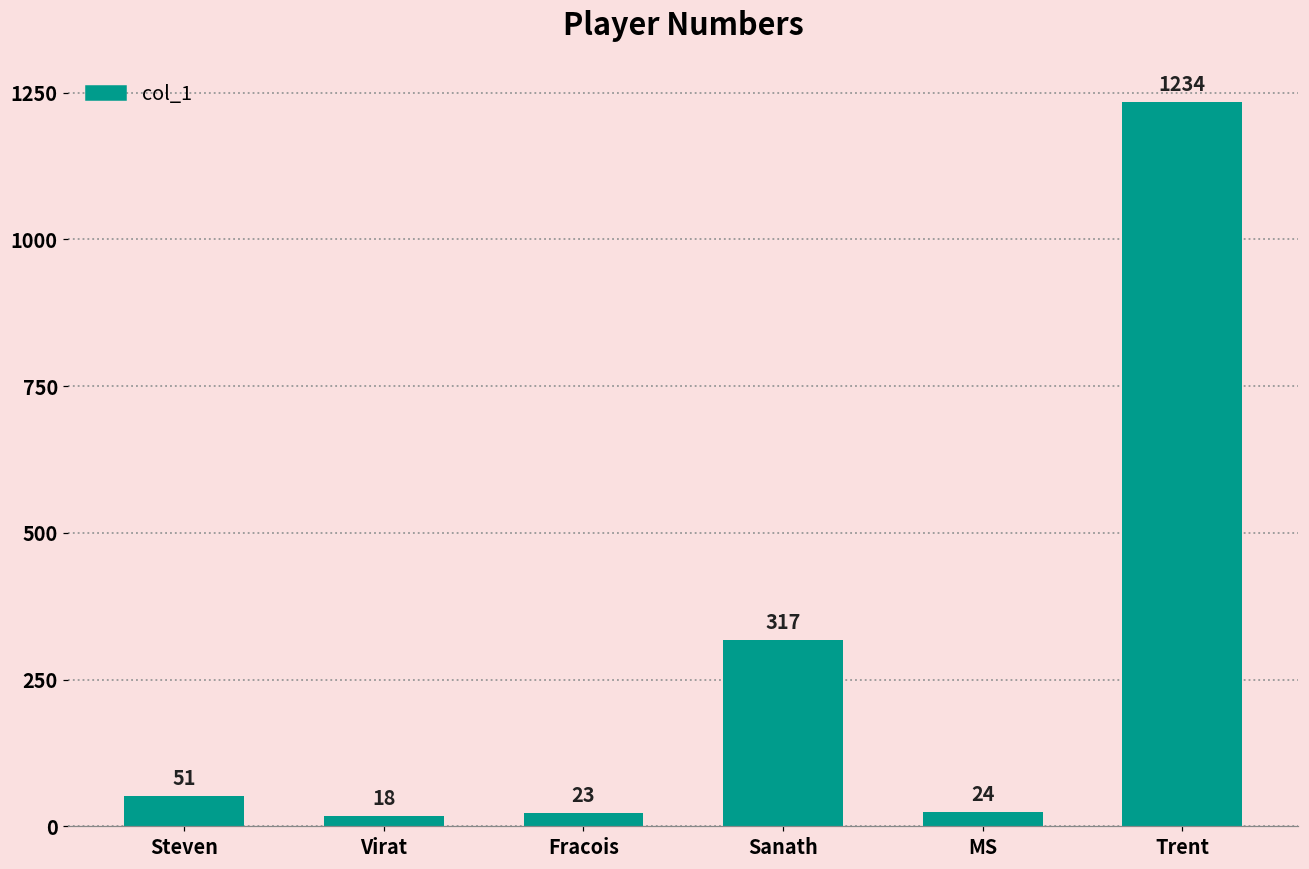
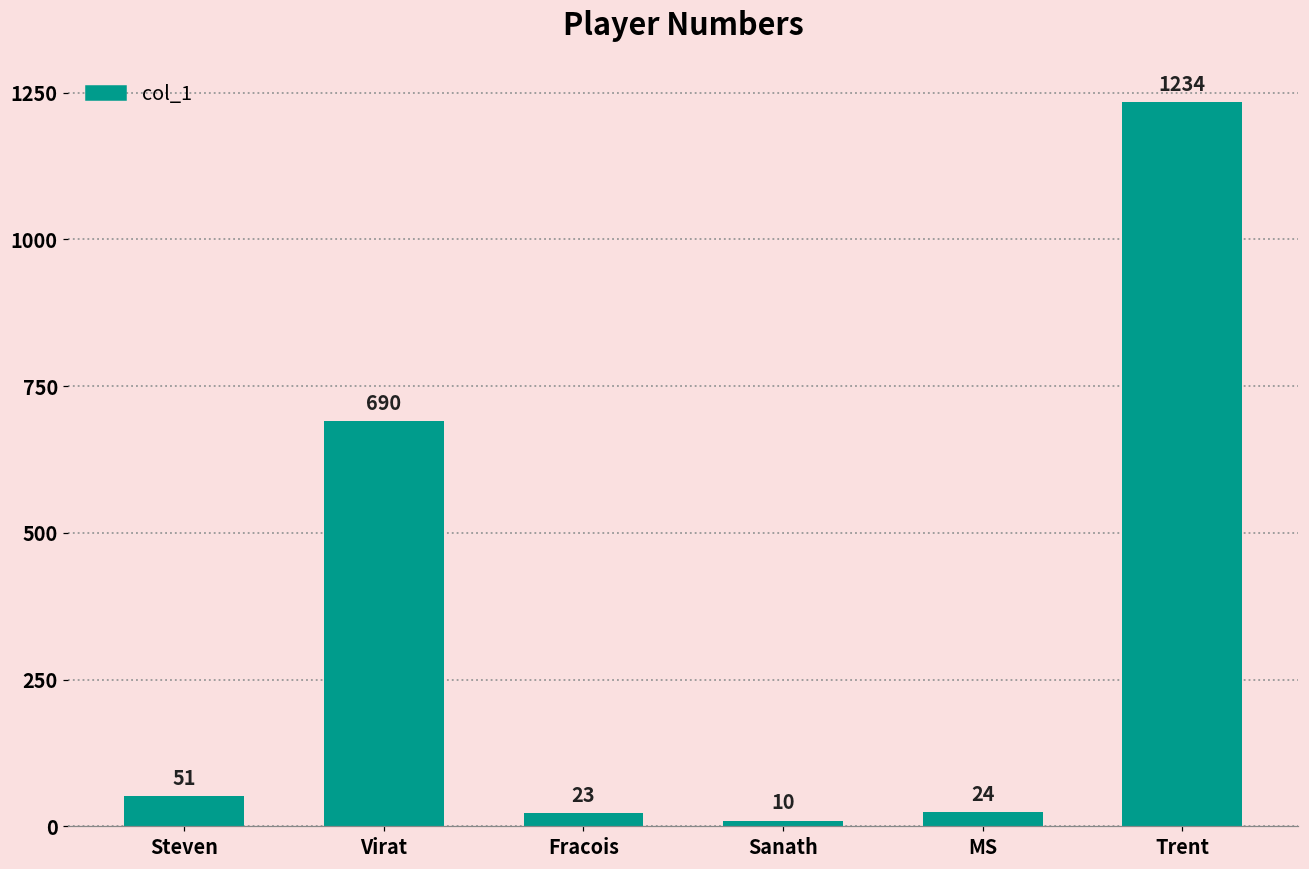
Virat: 18 -> 690
Sanath: 317 -> 10
